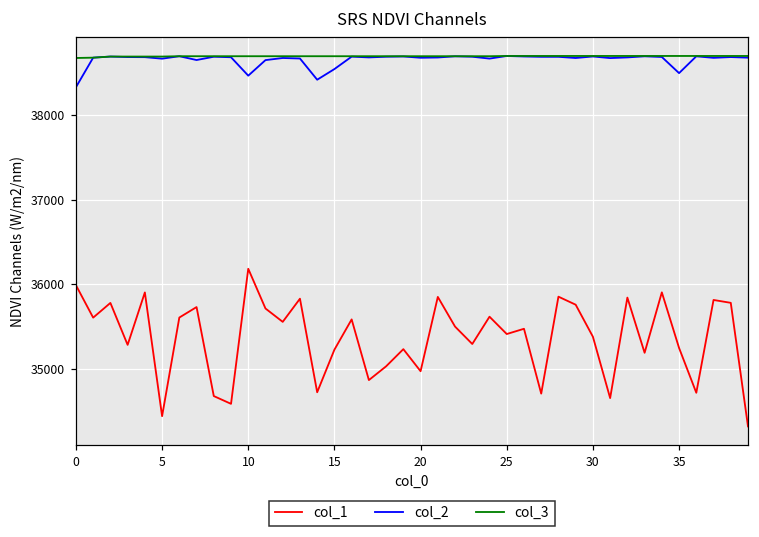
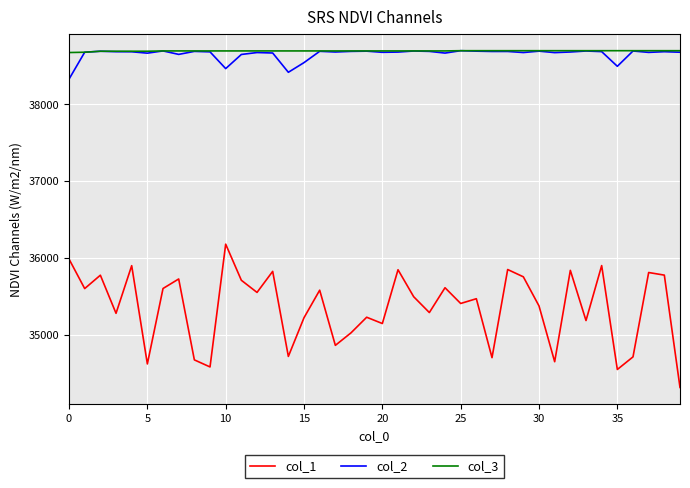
col_1, 5: 34400 -> 34600
col_1, 20: 35000 -> 35100
col_1, 35: 35200 -> 34600
